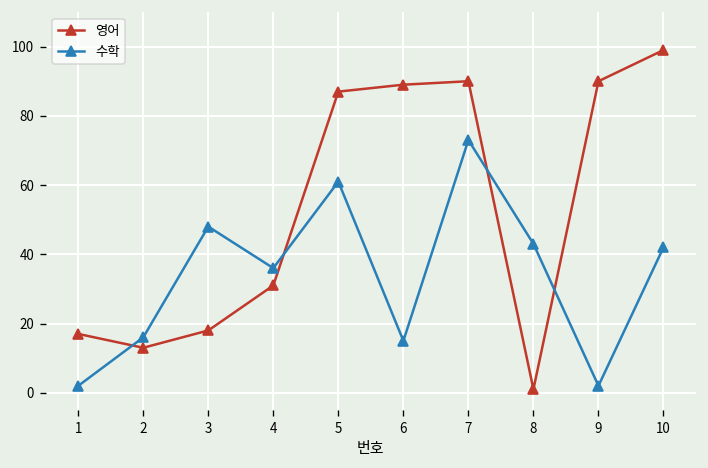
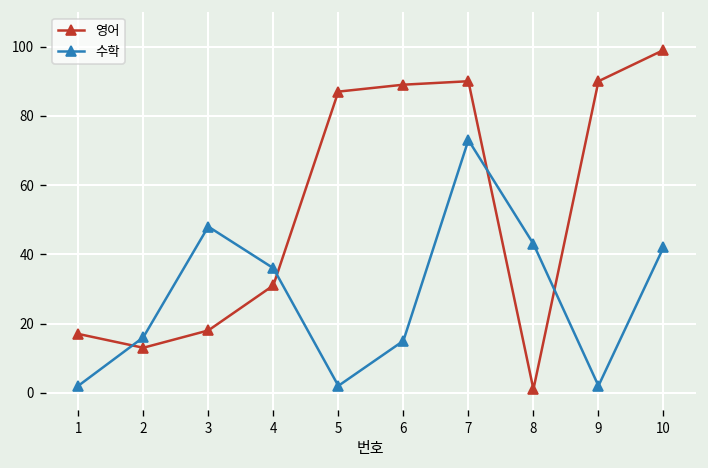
수학, 5: 61 -> 2
